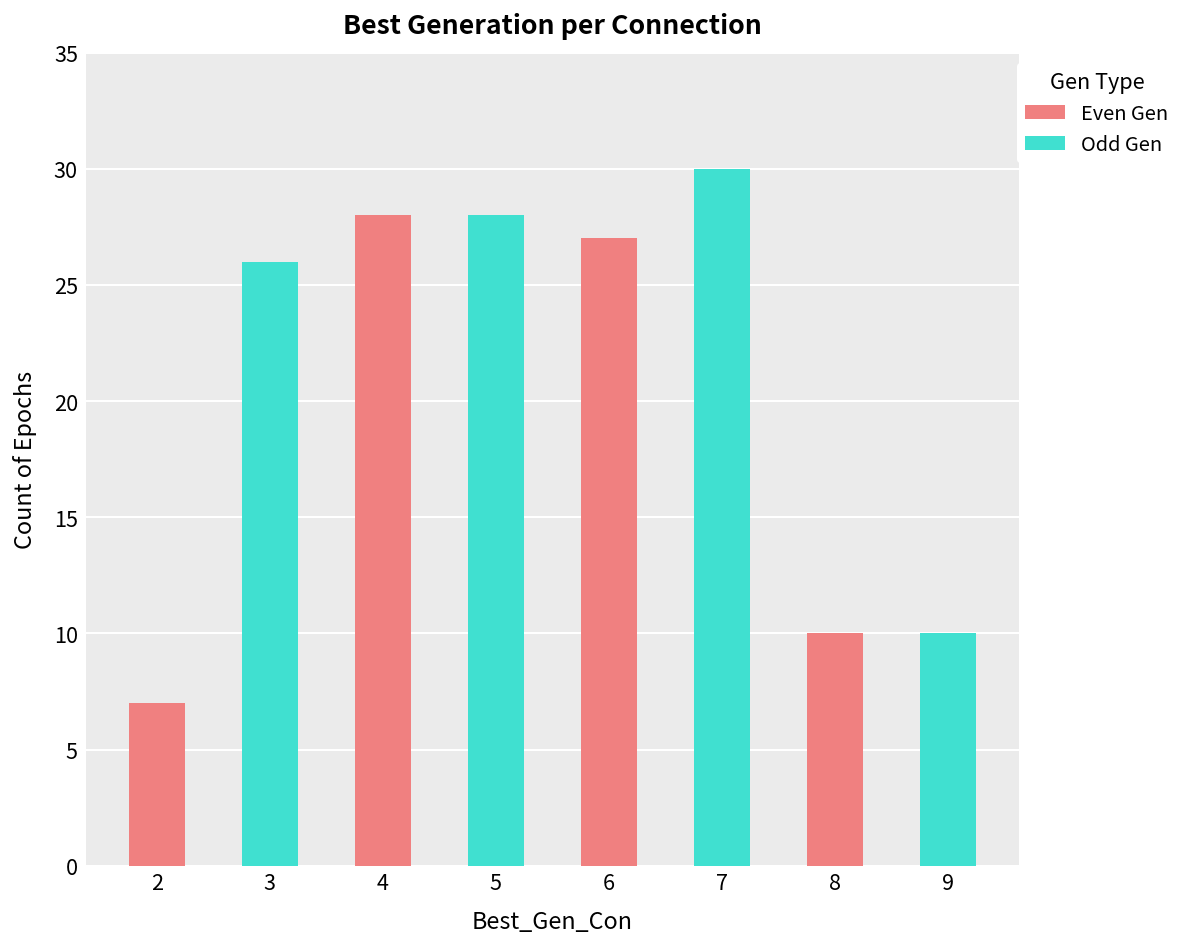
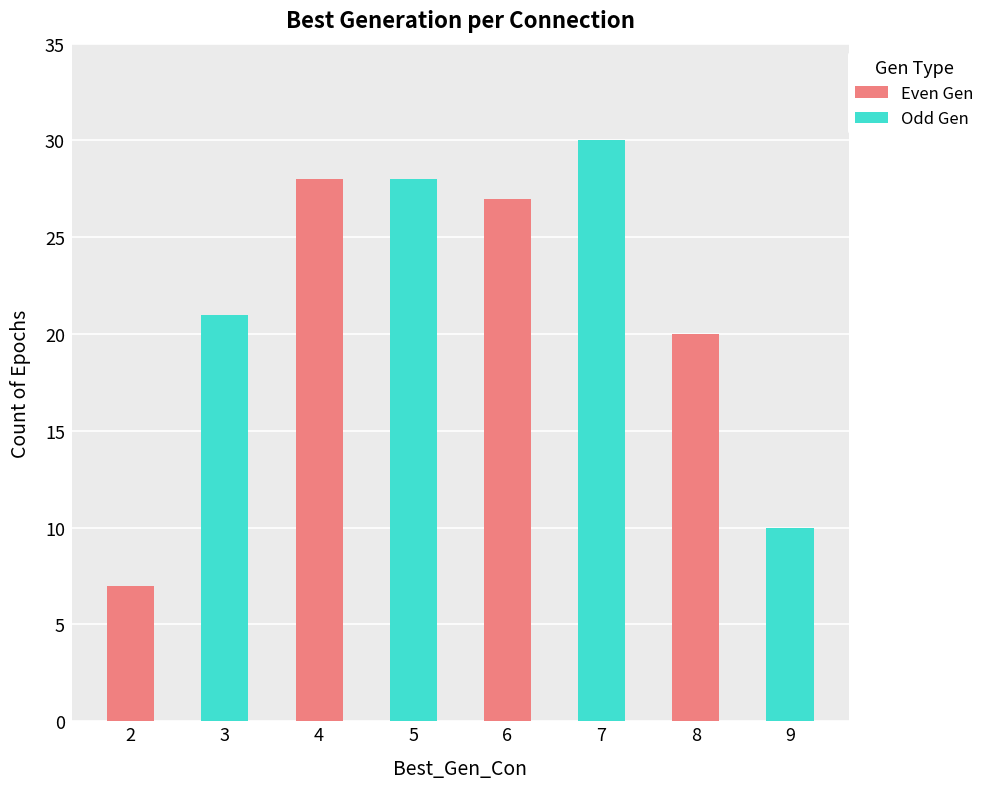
3: 26 -> 21
8: 10 -> 20
